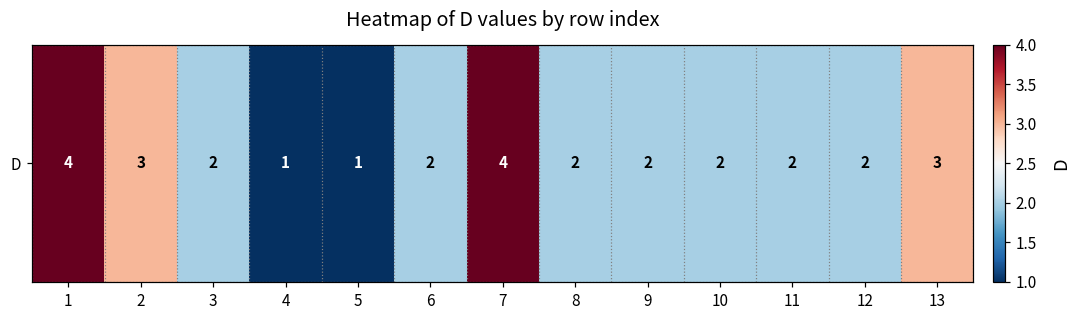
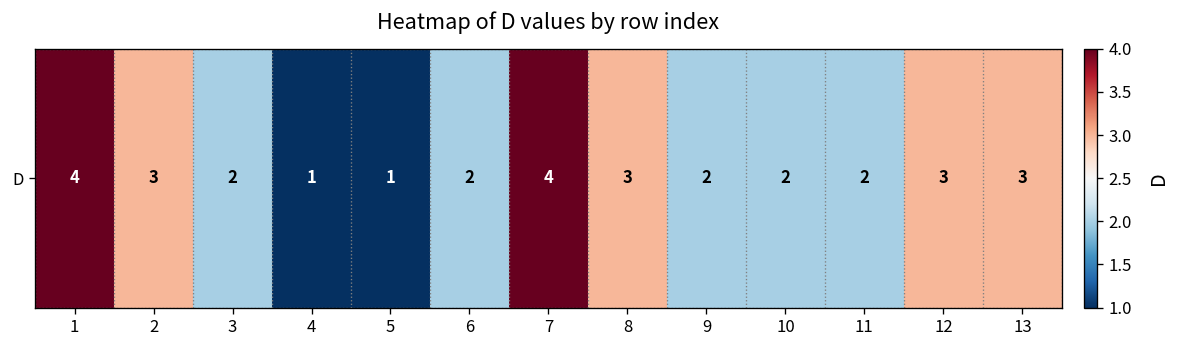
D, 8: 2 -> 3
D, 12: 2 -> 3
